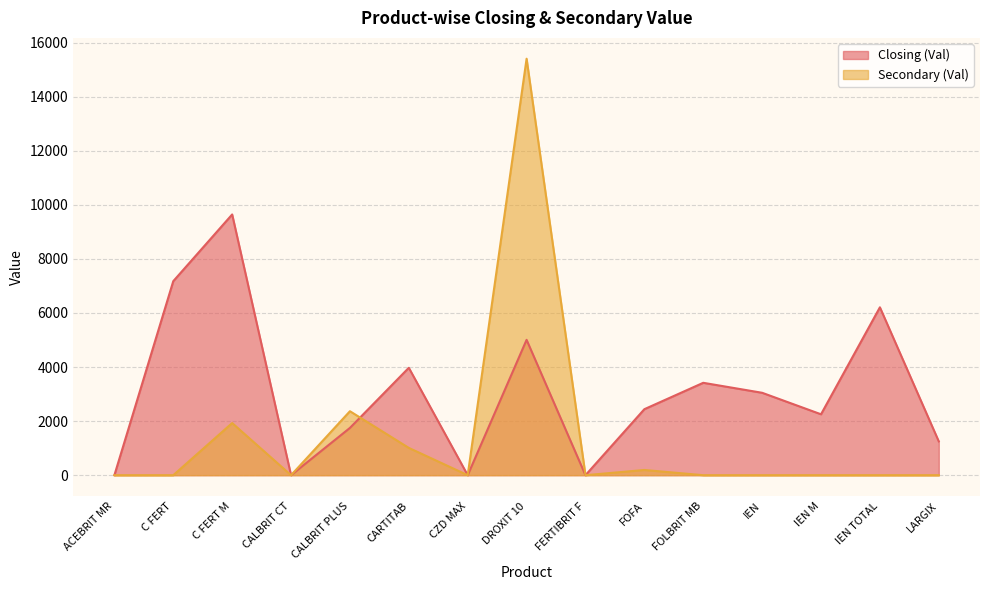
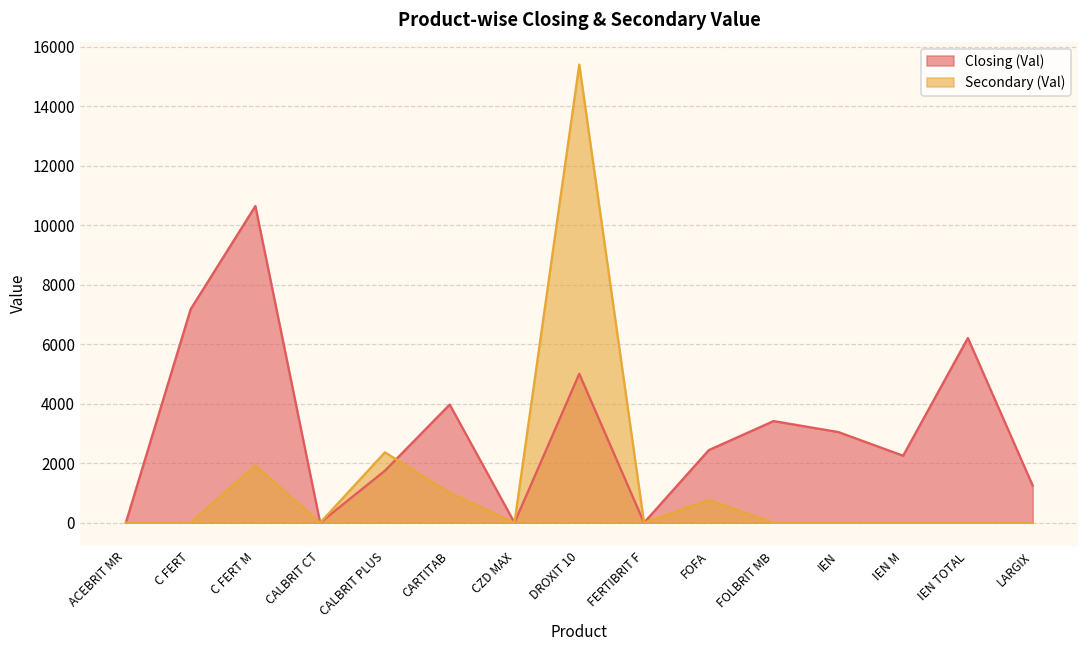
Closing (Val), C FERT M: 9600 -> 10600
Secondary (Val), FOFA: 200 -> 800
